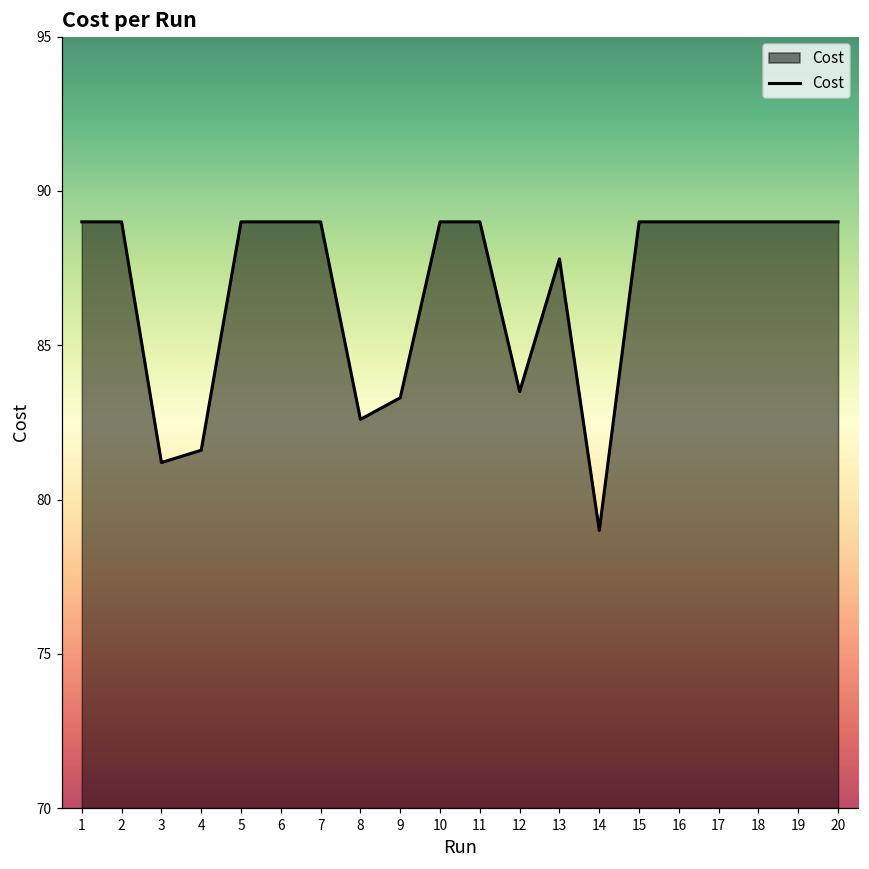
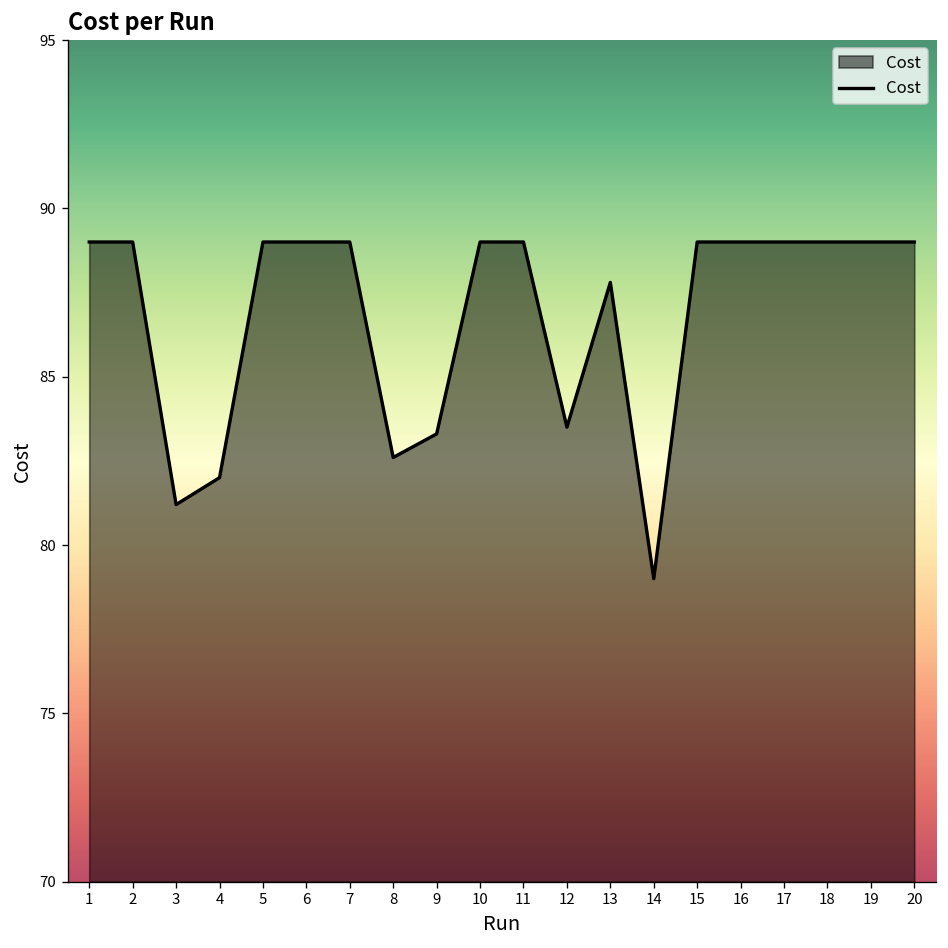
4: 81.6 -> 82.0
